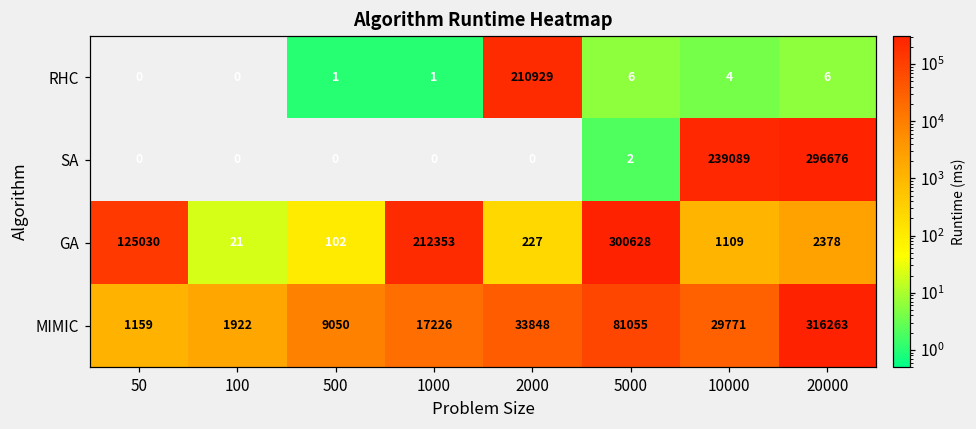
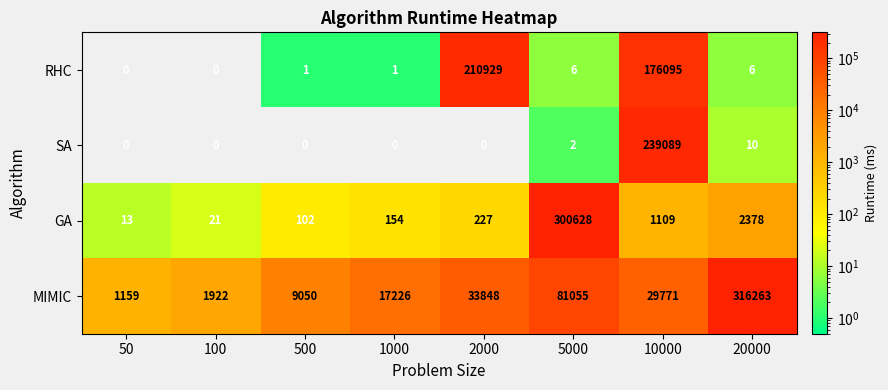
RHC, 10000: 4 -> 176095
SA, 20000: 296676 -> 10
GA, 50: 125030 -> 13
GA, 1000: 212353 -> 154
